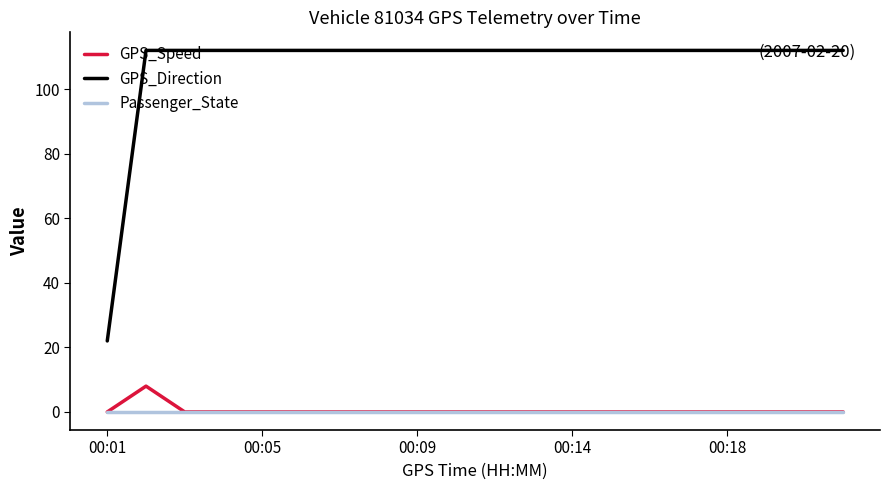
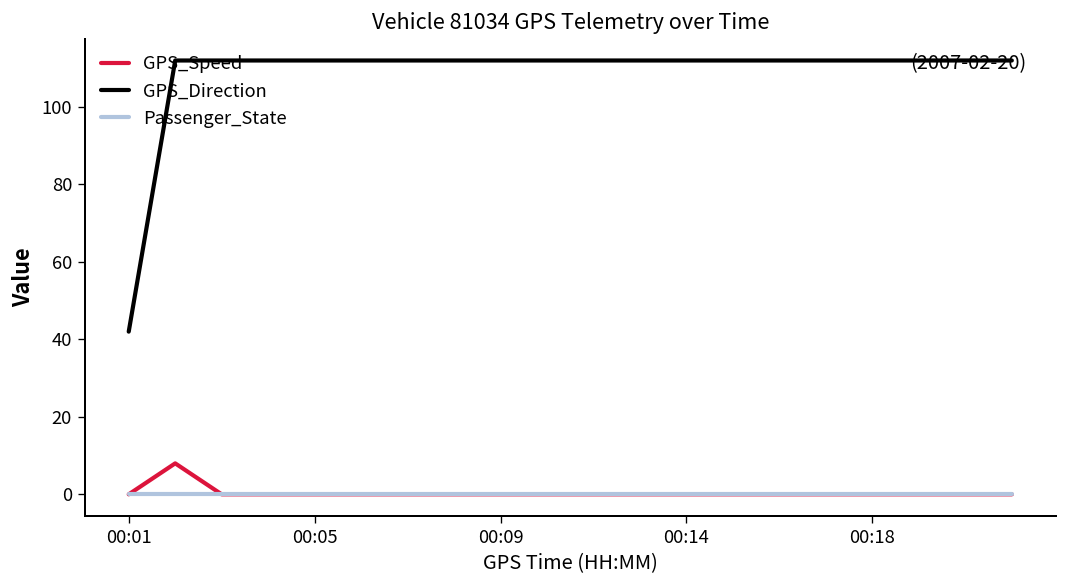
GPS_Direction, 00:01: 22 -> 42
